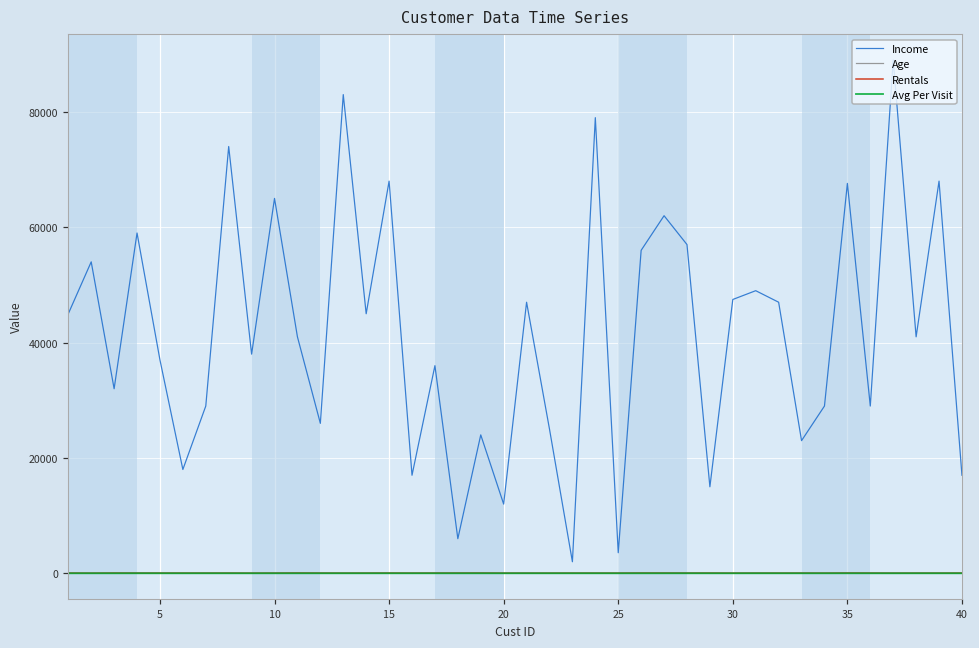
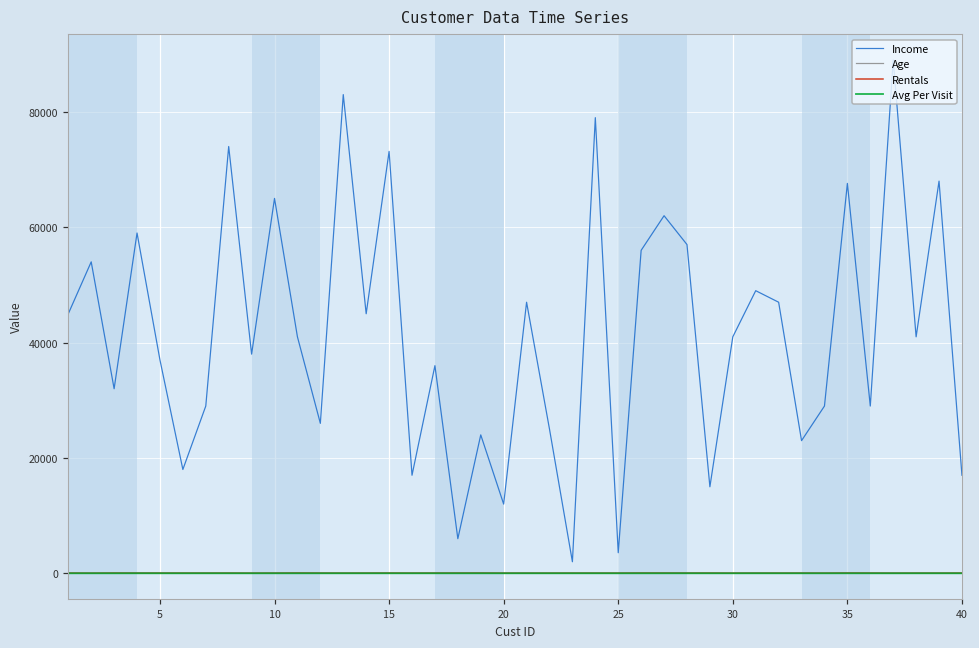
Income, 15: 68000 -> 73000
Income, 30: 47000 -> 41000
